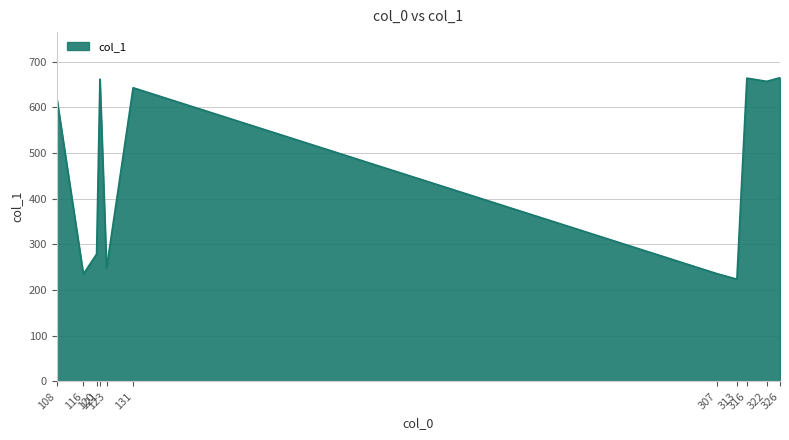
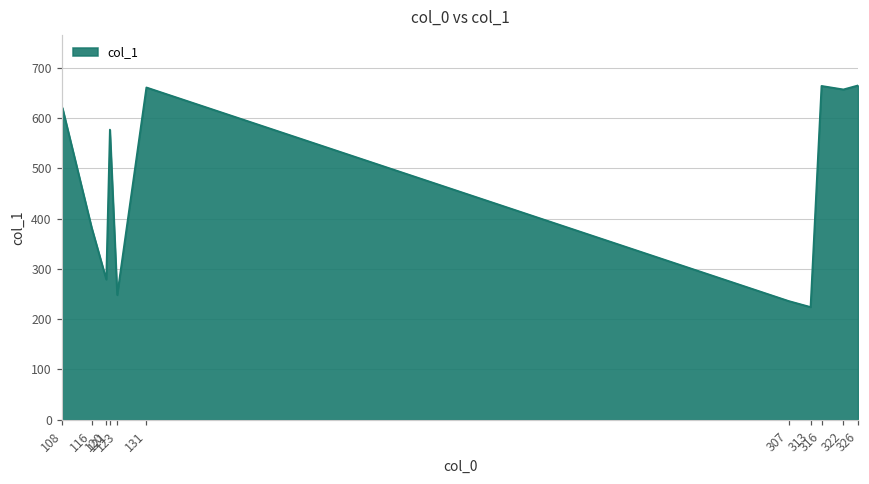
116: 240 -> 380
121: 660 -> 580
131: 640 -> 660
